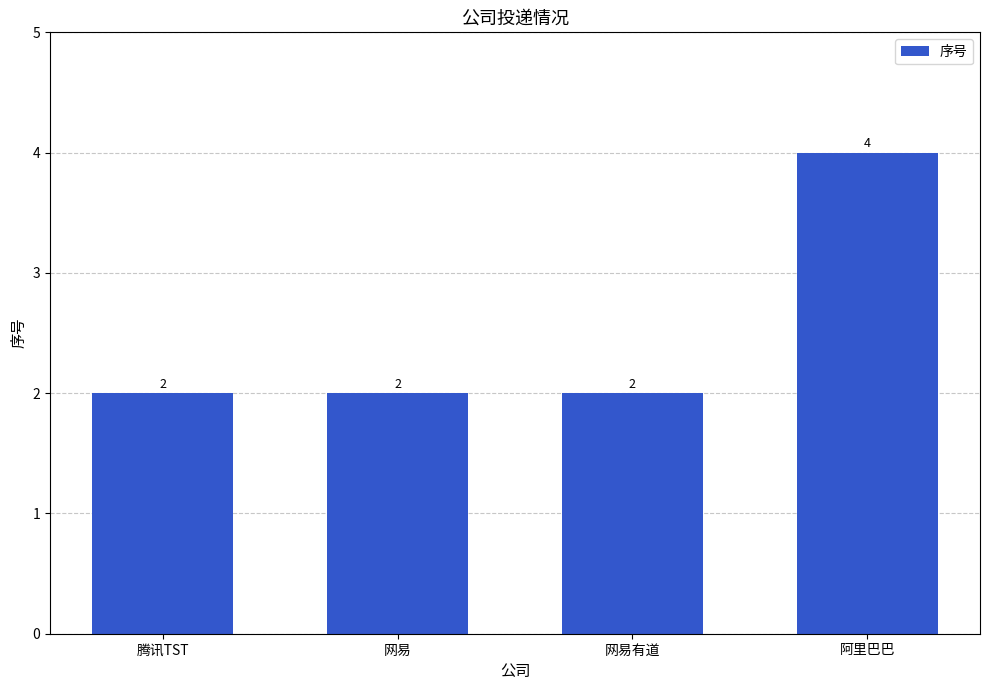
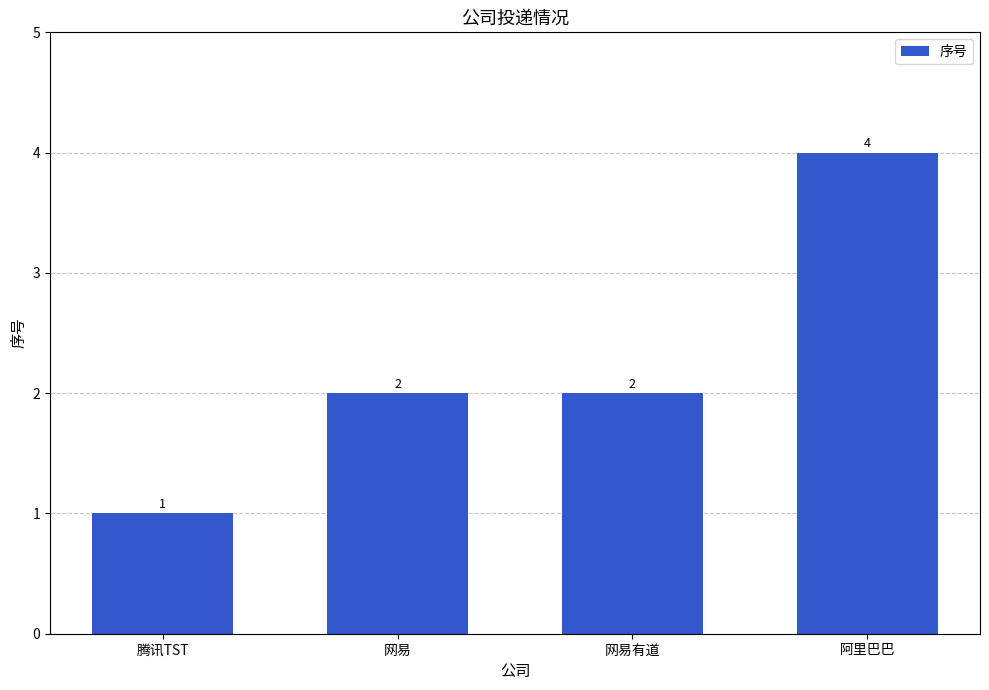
腾讯TST: 2 -> 1
